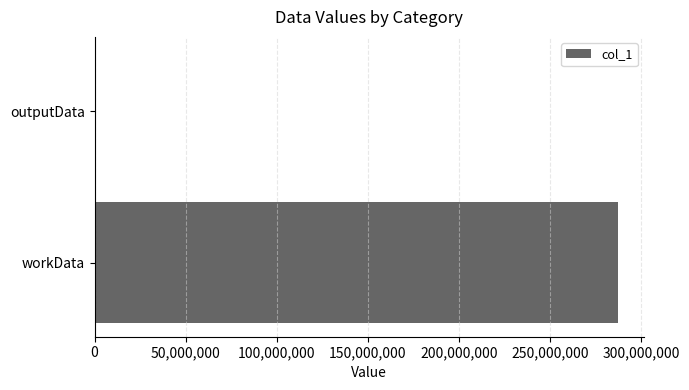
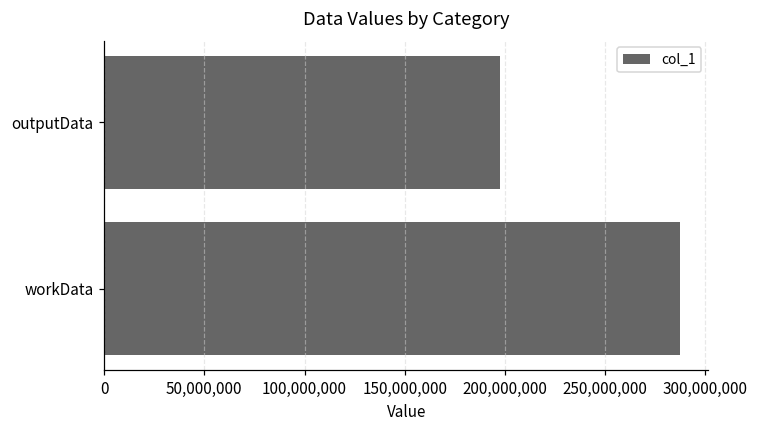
outputData: 0 -> 197,000,000
